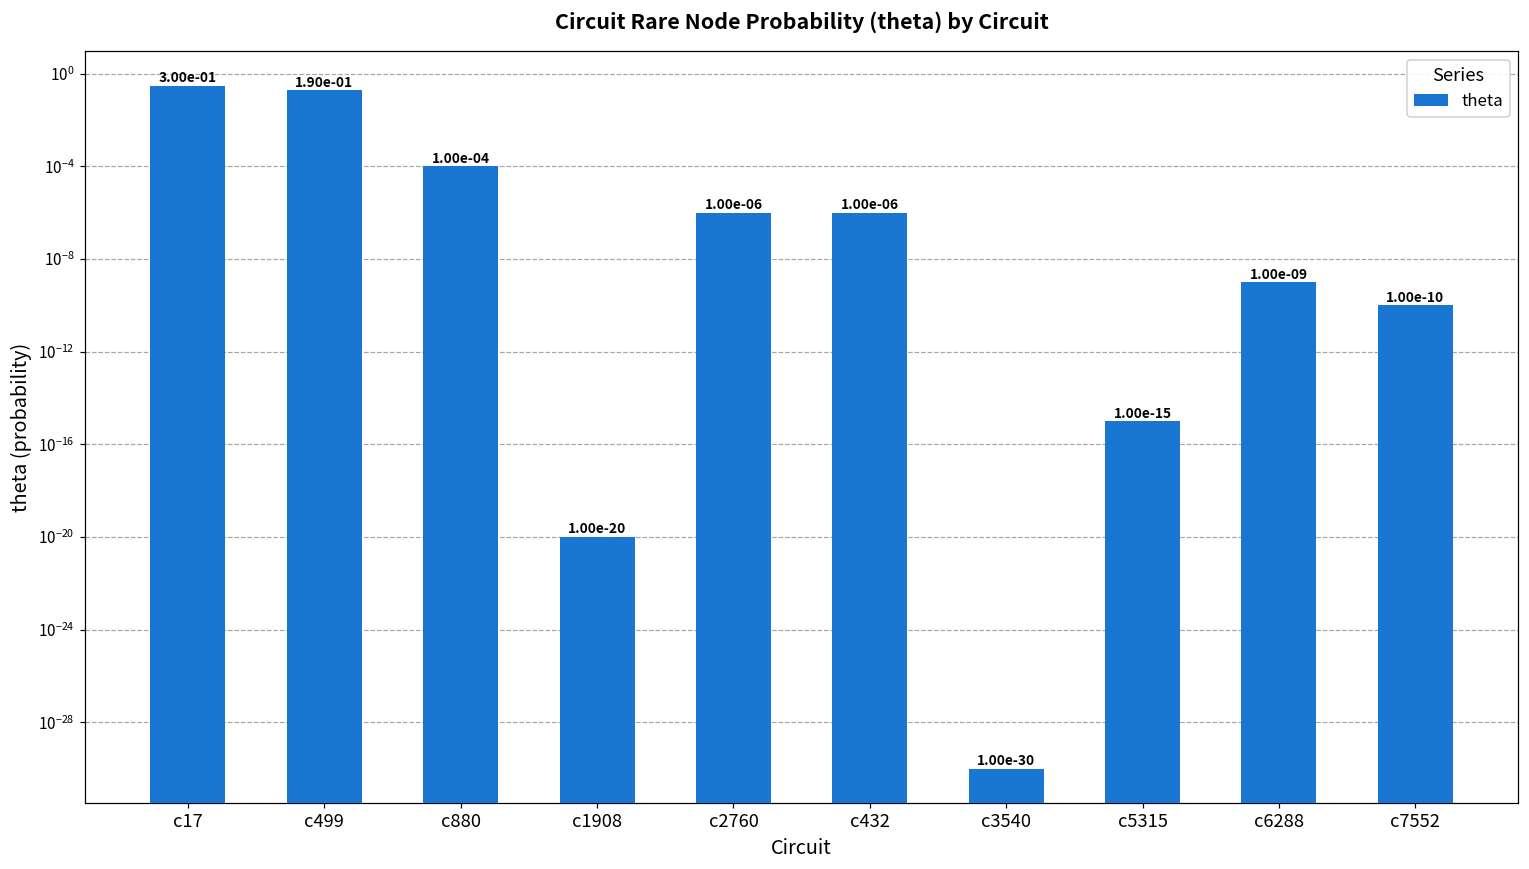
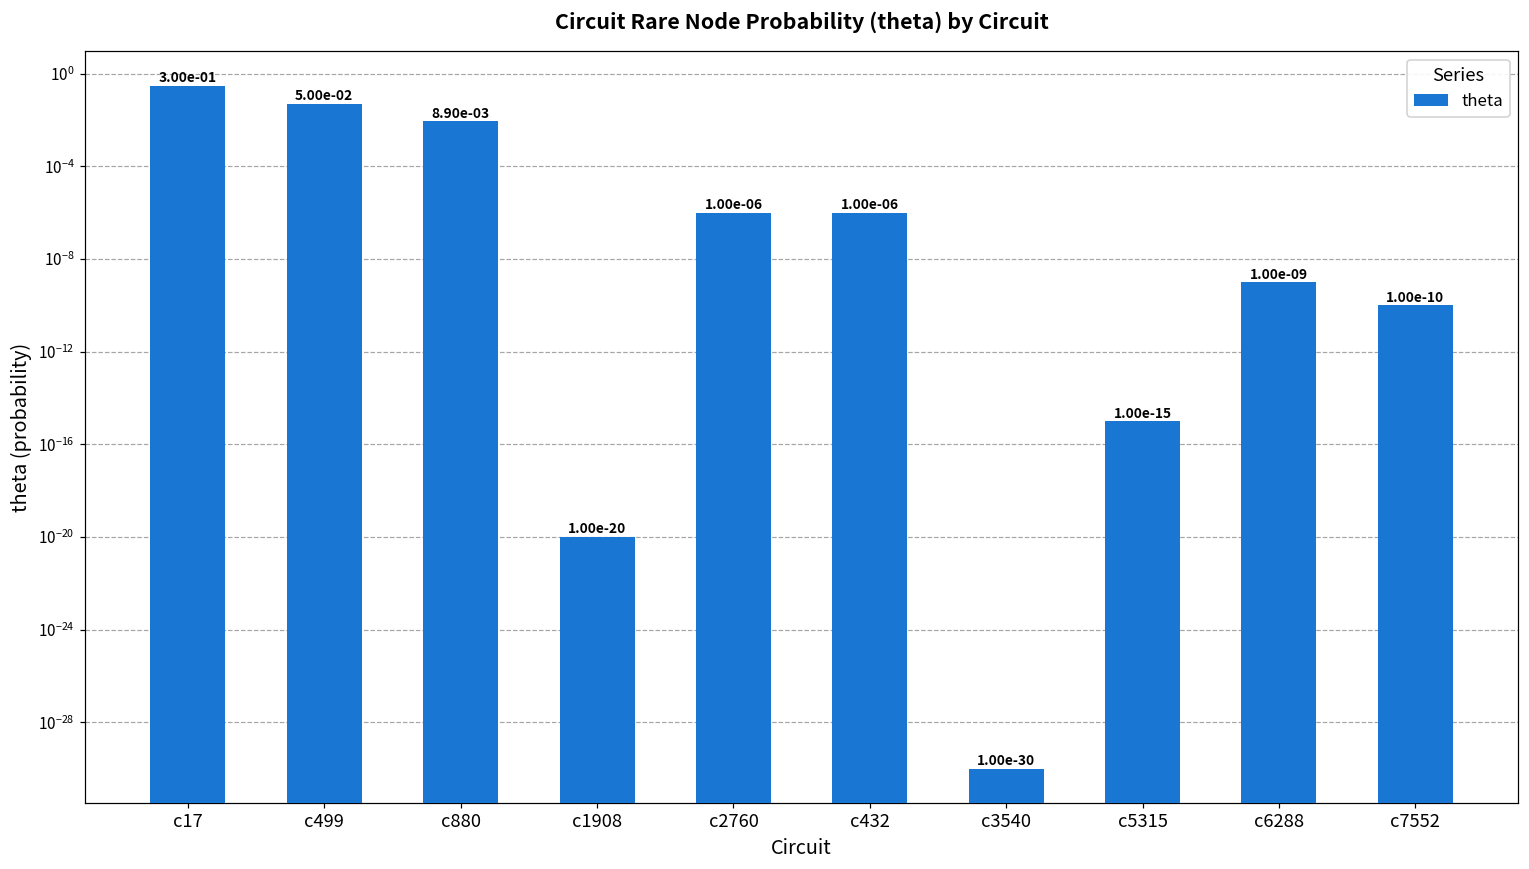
c499: 1.90e-01 -> 5.00e-02
c880: 1.00e-04 -> 8.90e-03
